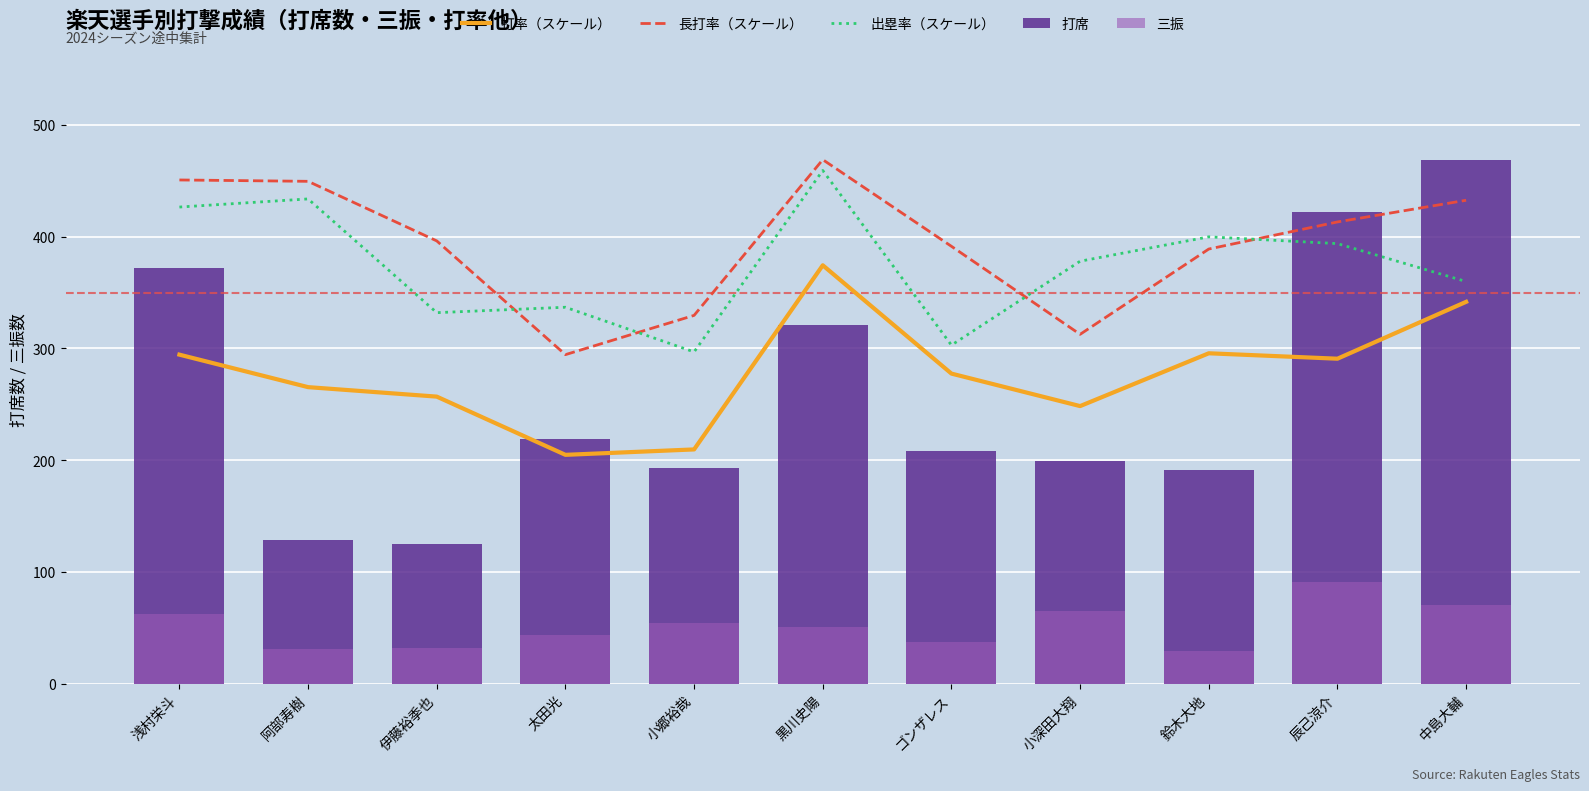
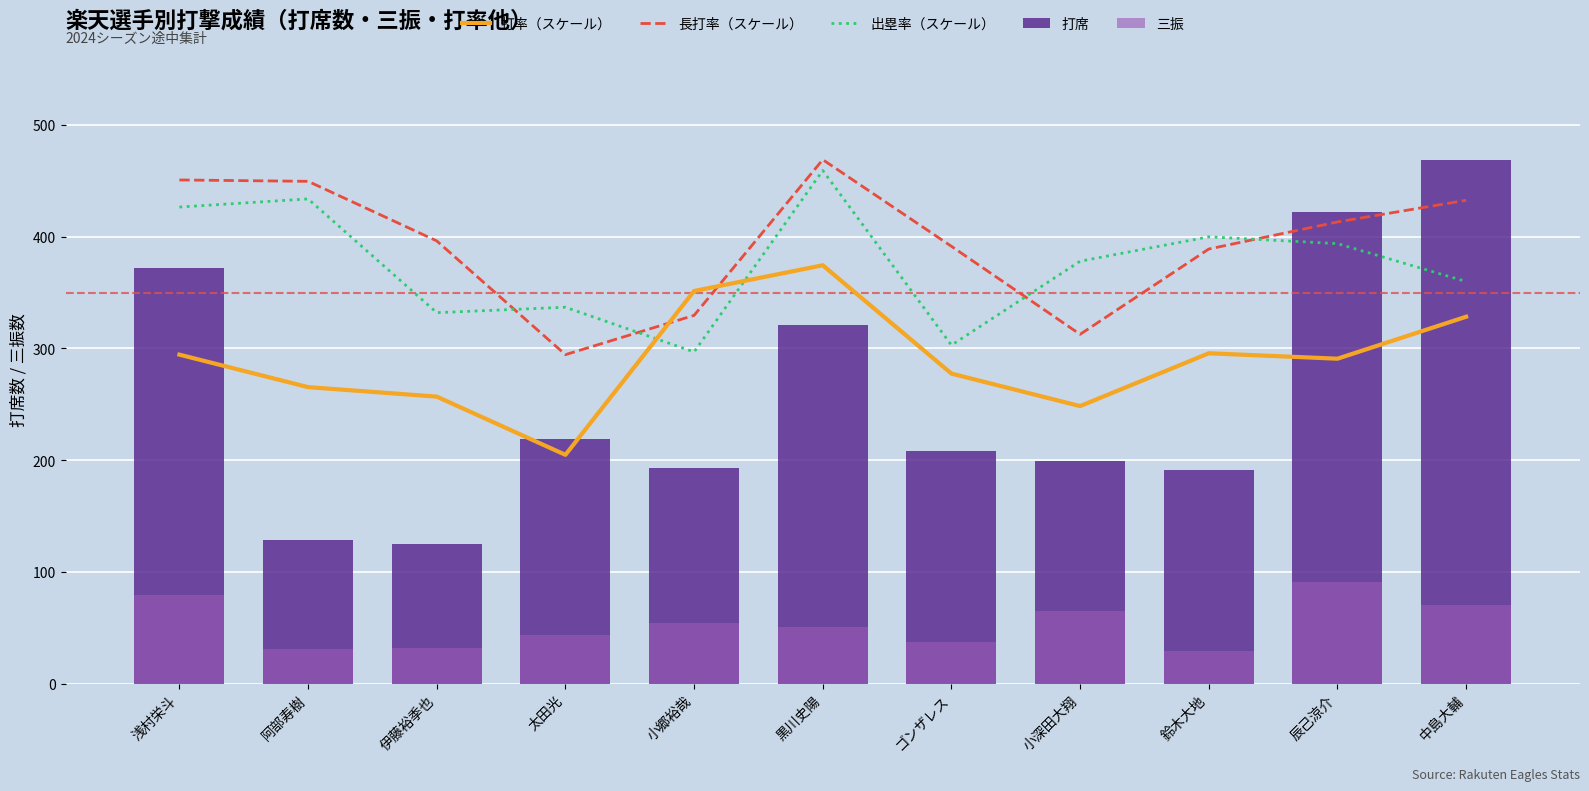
三振, 浅村栄斗: 62 -> 79
打率（スケール）, 小郷裕哉: 210 -> 351
打率（スケール）, 中島大輔: 342 -> 328
